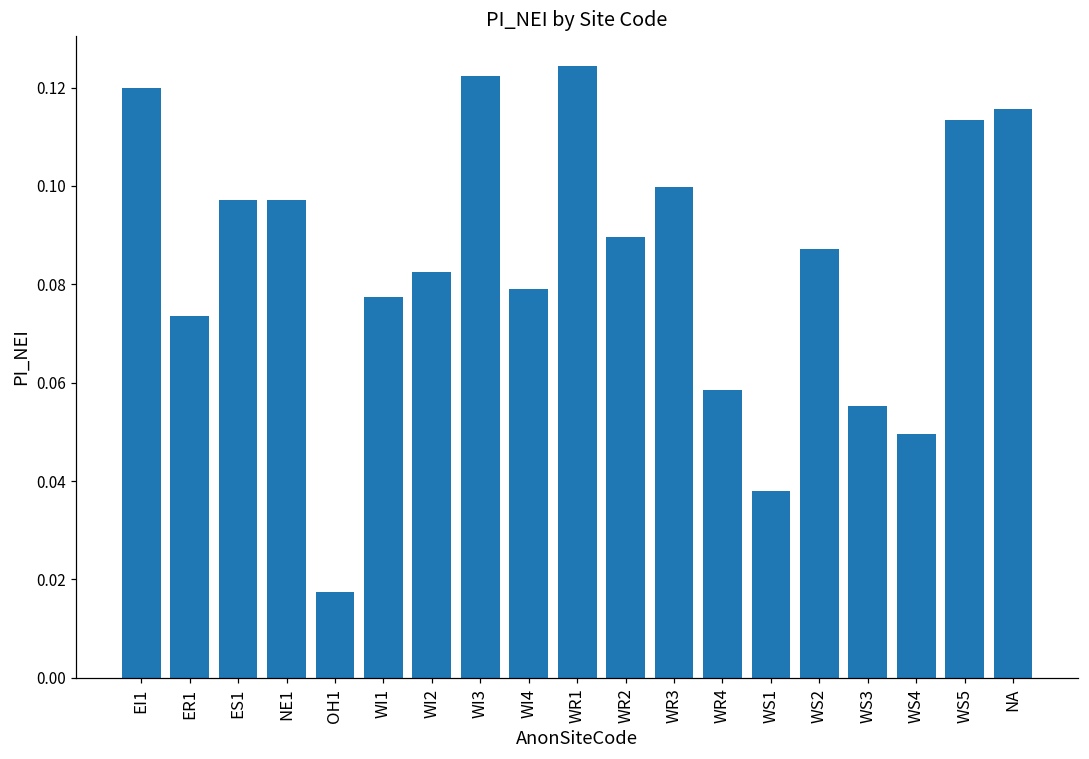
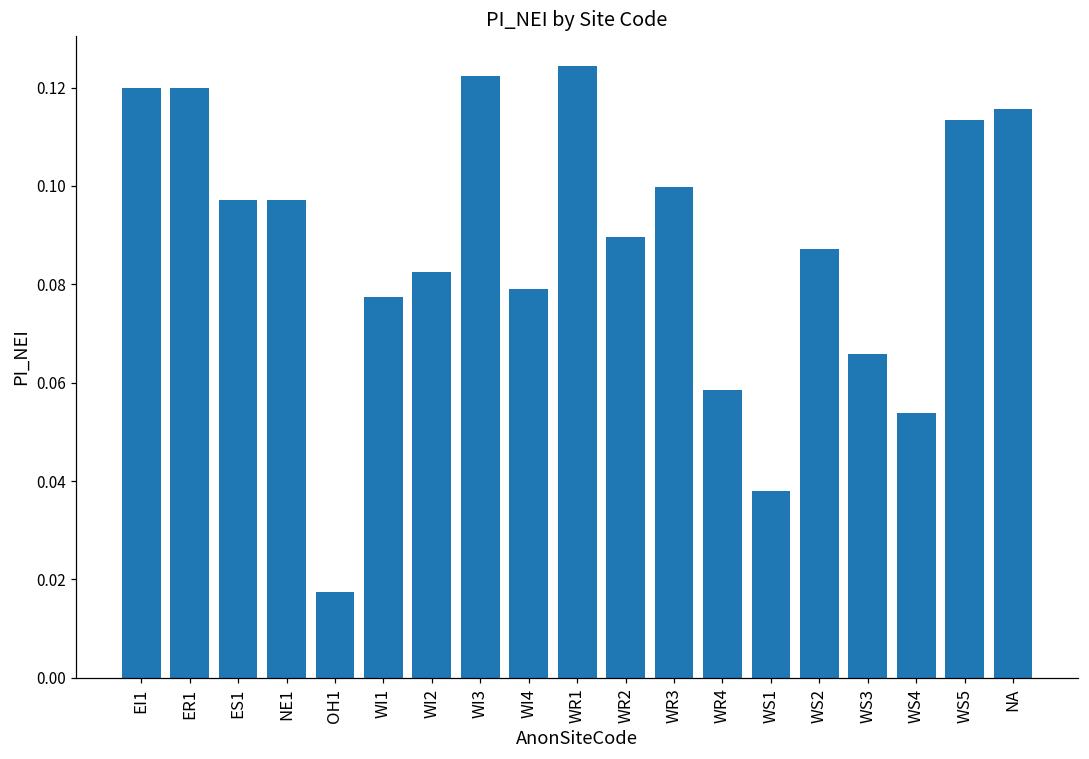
ER1: 0.073 -> 0.120
WS3: 0.055 -> 0.066
WS4: 0.050 -> 0.054
